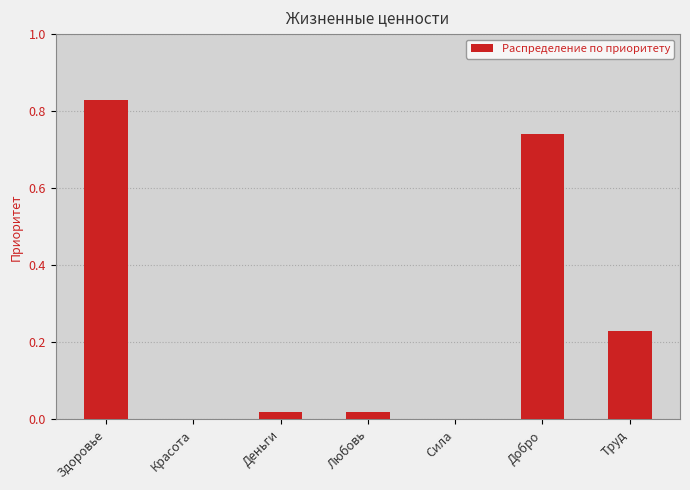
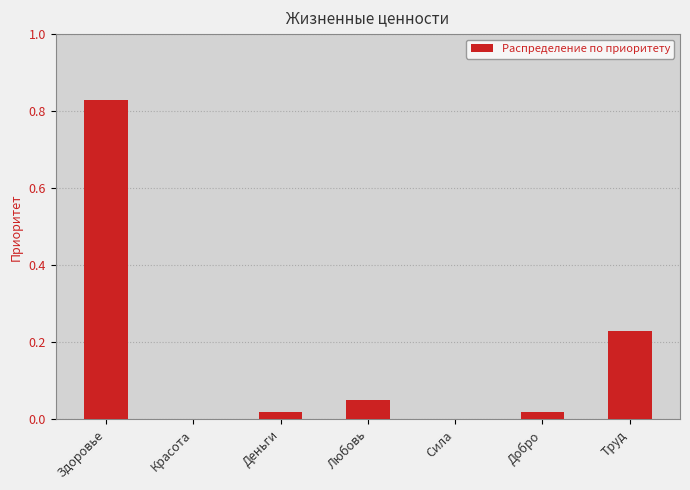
Любовь: 0.02 -> 0.05
Добро: 0.74 -> 0.02
